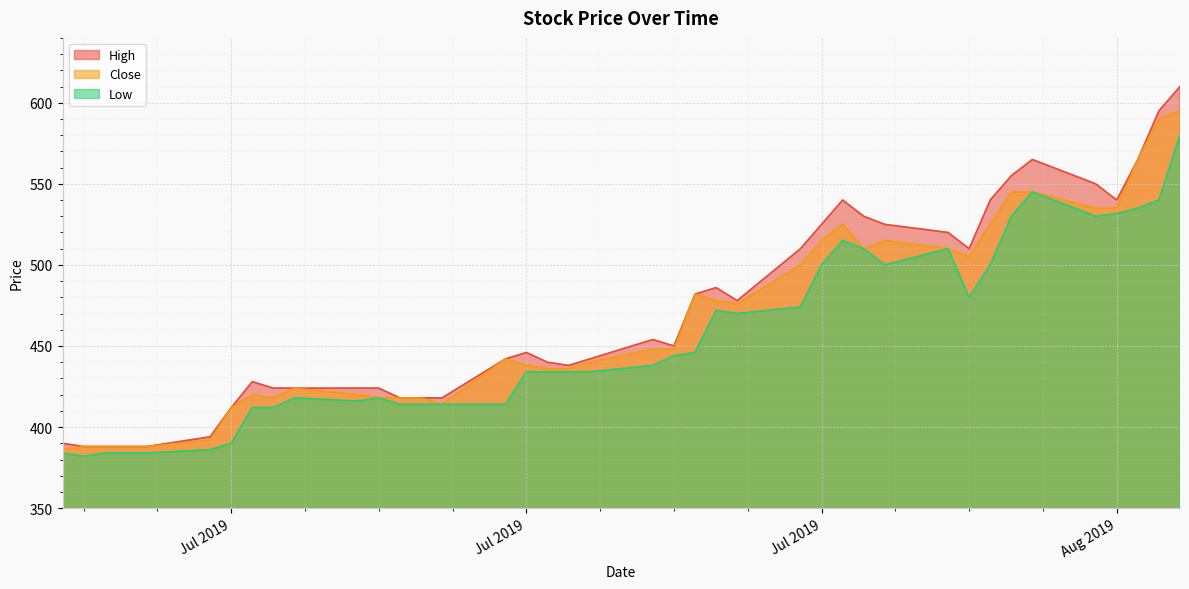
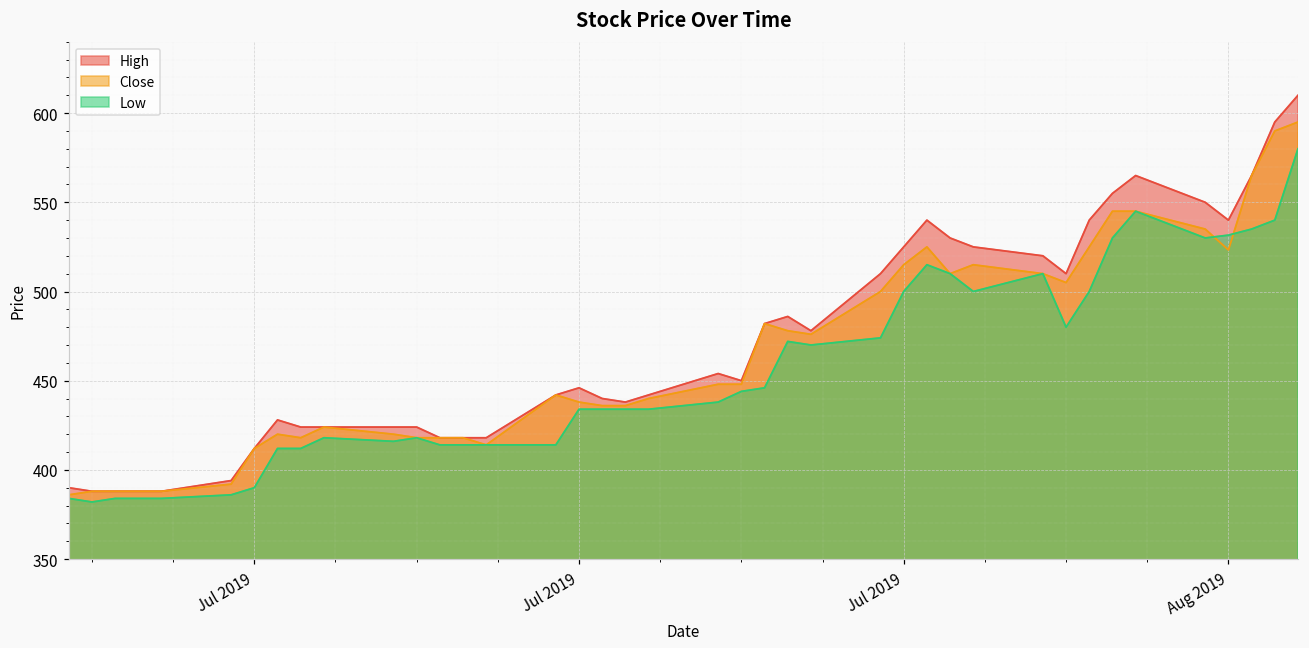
Close, Aug 2019: 535 -> 523
